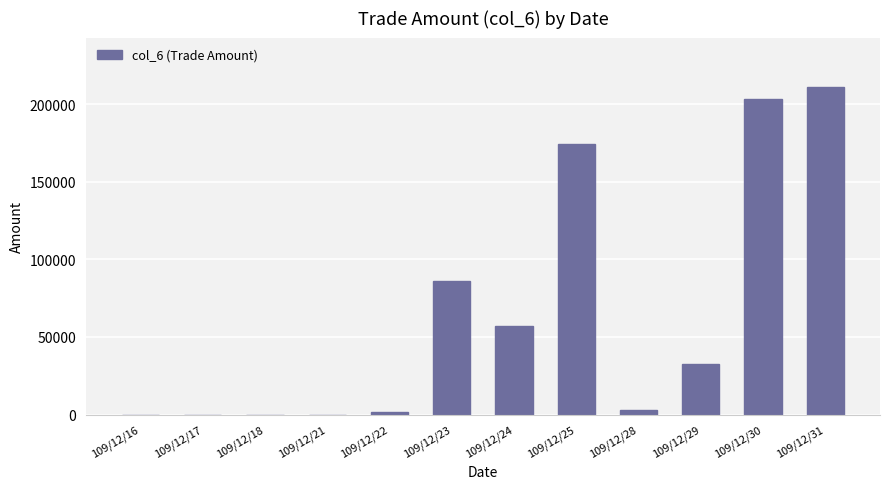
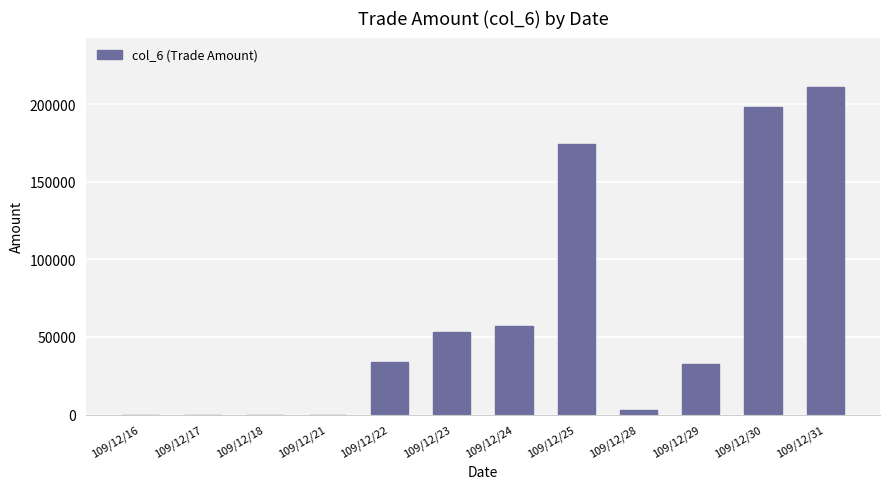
109/12/22: 1000 -> 34000
109/12/23: 86000 -> 53000
109/12/30: 203000 -> 198000
